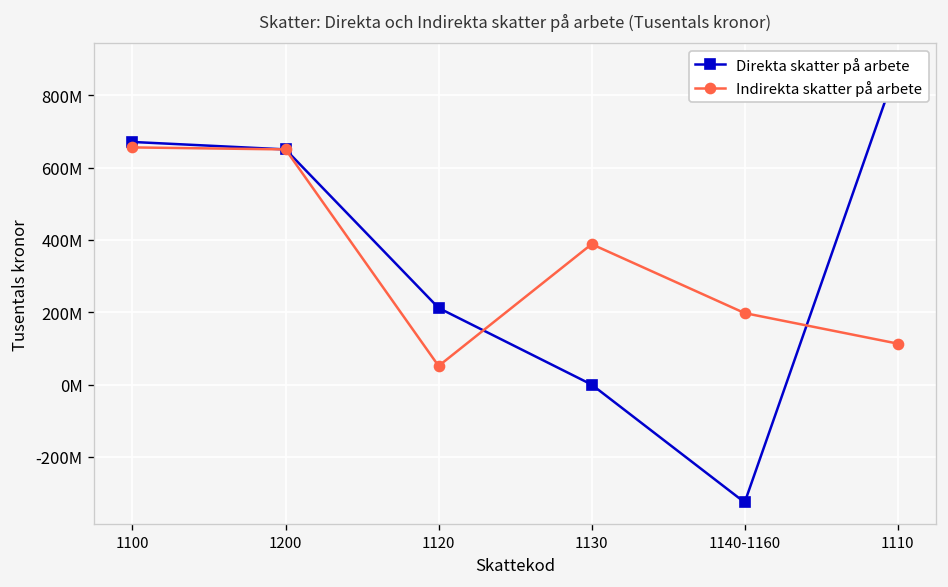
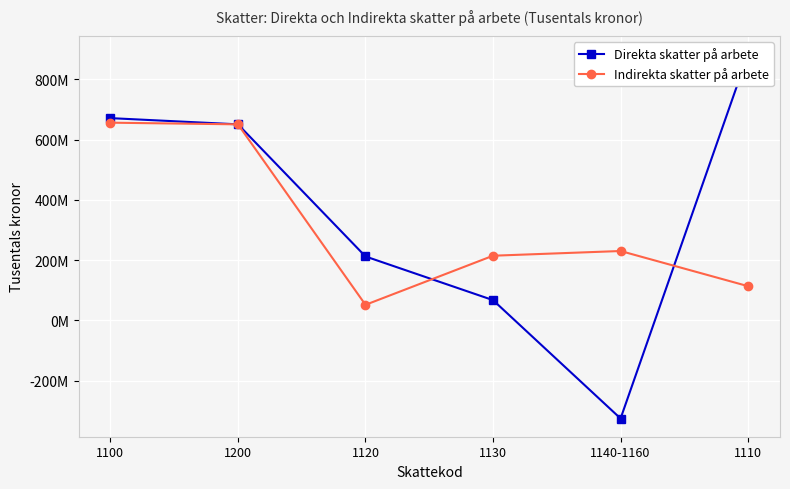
Direkta skatter på arbete, 1130: 0 -> 70000000
Indirekta skatter på arbete, 1130: 390000000 -> 210000000
Indirekta skatter på arbete, 1140-1160: 200000000 -> 230000000
